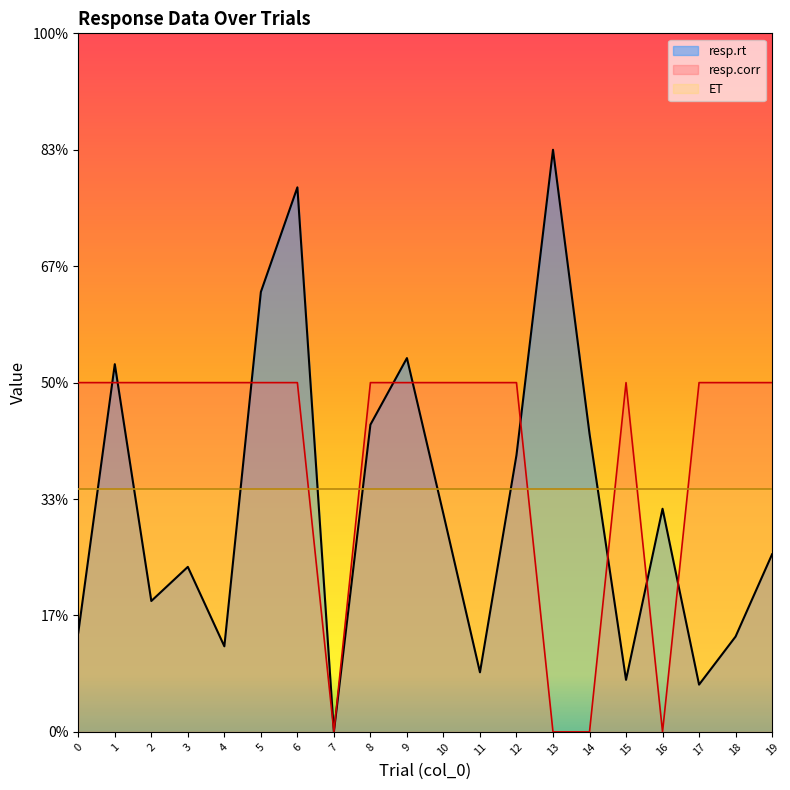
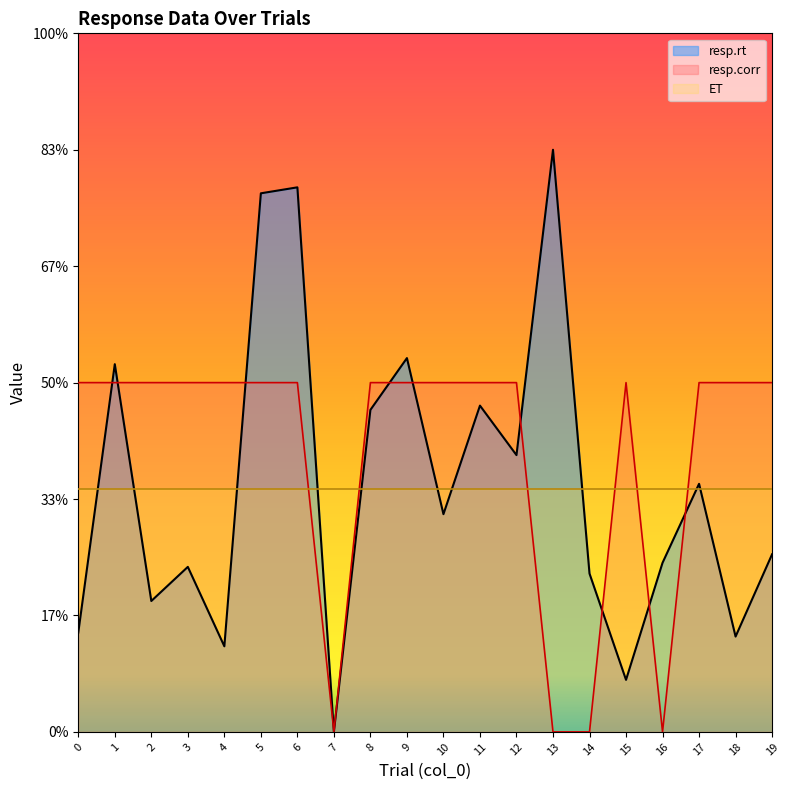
resp.rt, 5: 63% -> 77%
resp.rt, 8: 44% -> 46%
resp.rt, 11: 9% -> 47%
resp.rt, 14: 43% -> 23%
resp.rt, 16: 32% -> 24%
resp.rt, 17: 7% -> 36%
